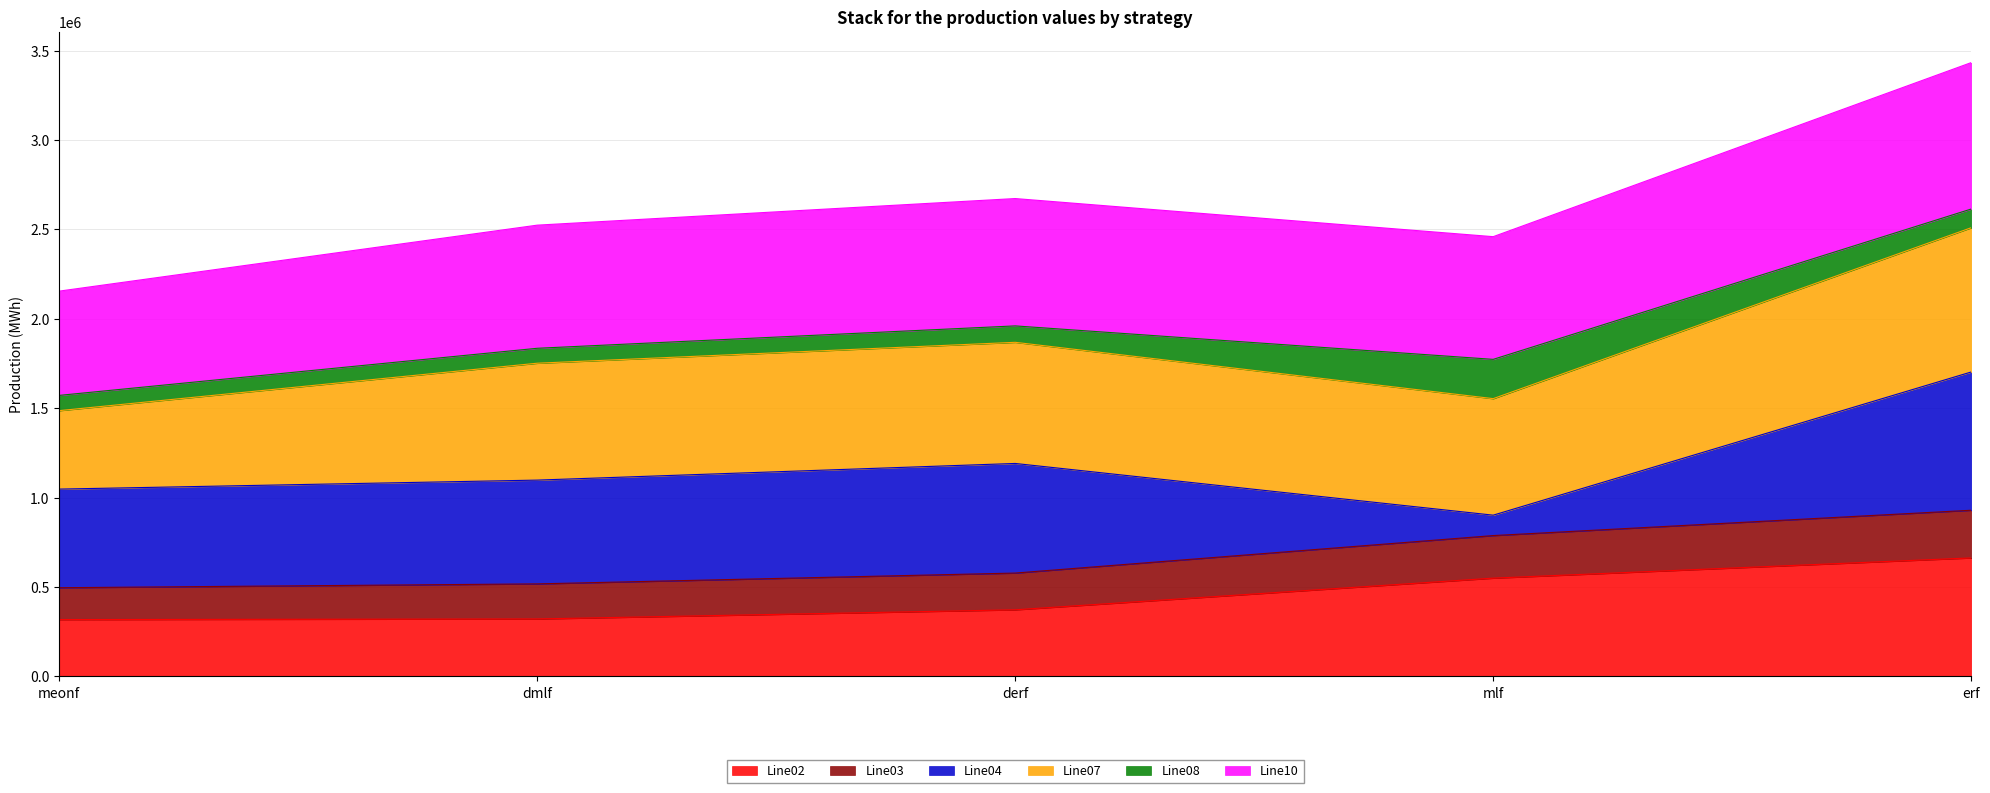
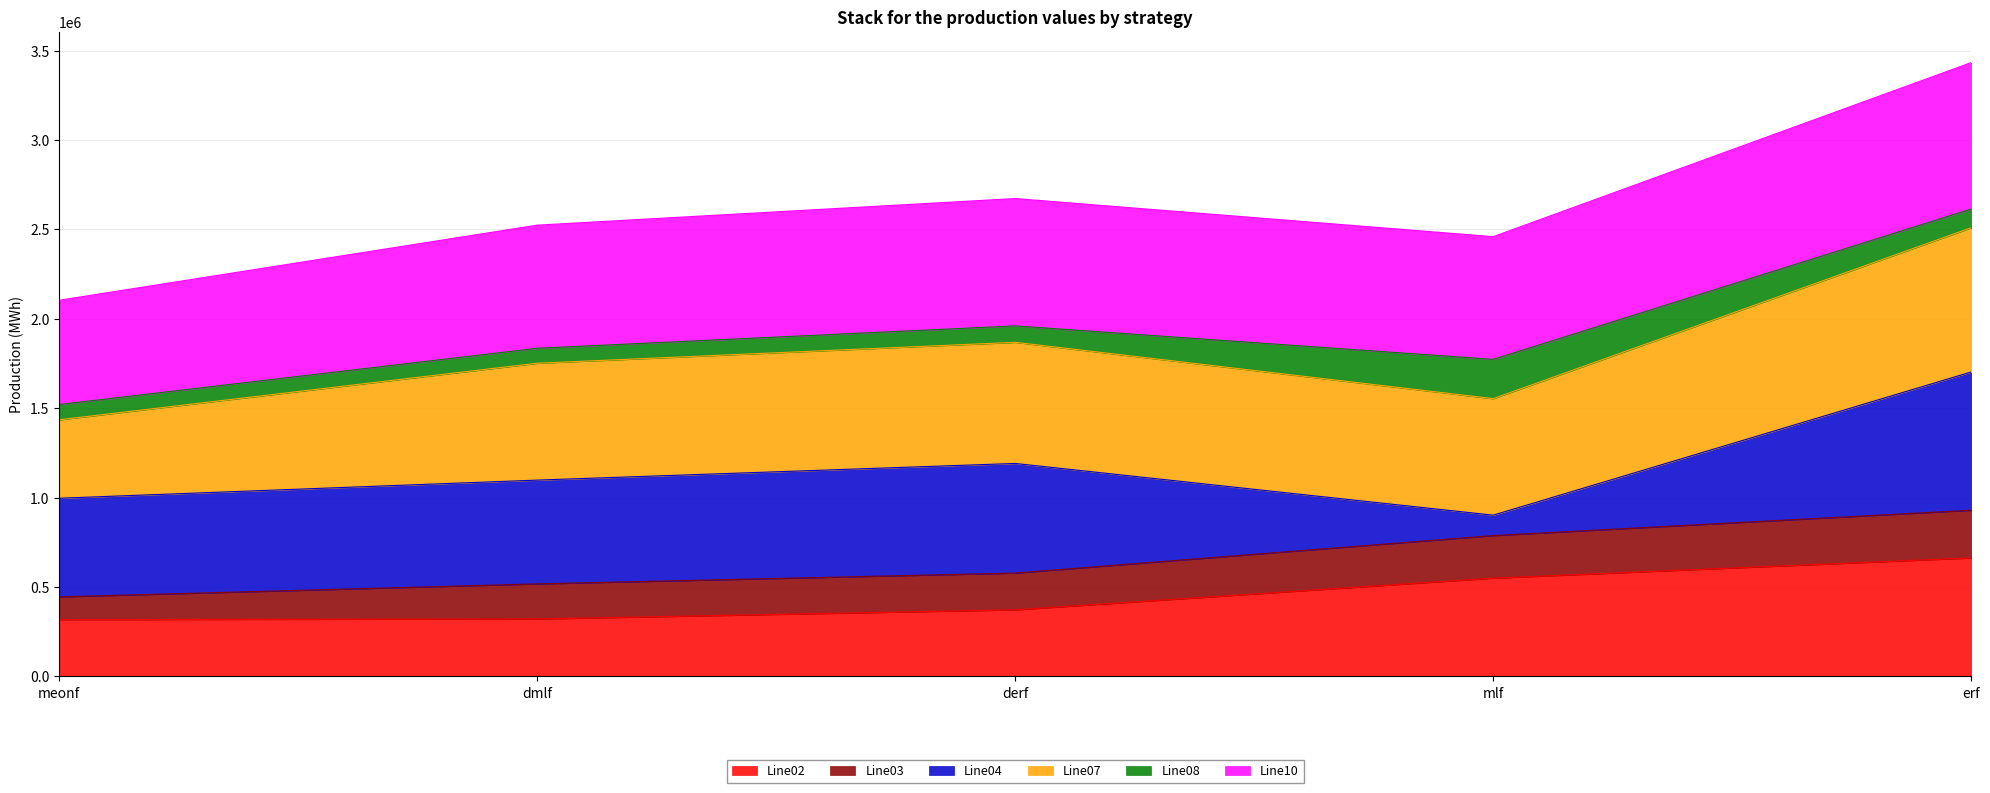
Line03, meonf: 180000 -> 130000
